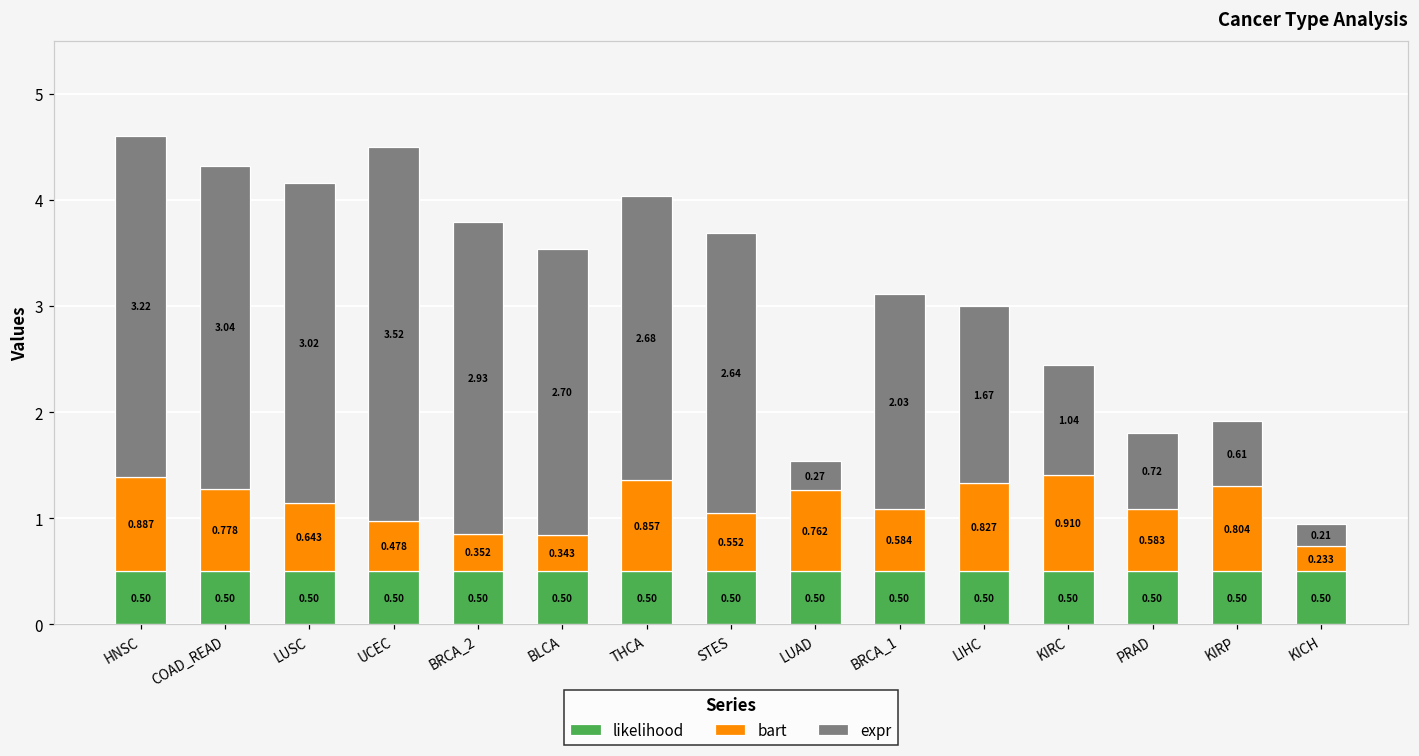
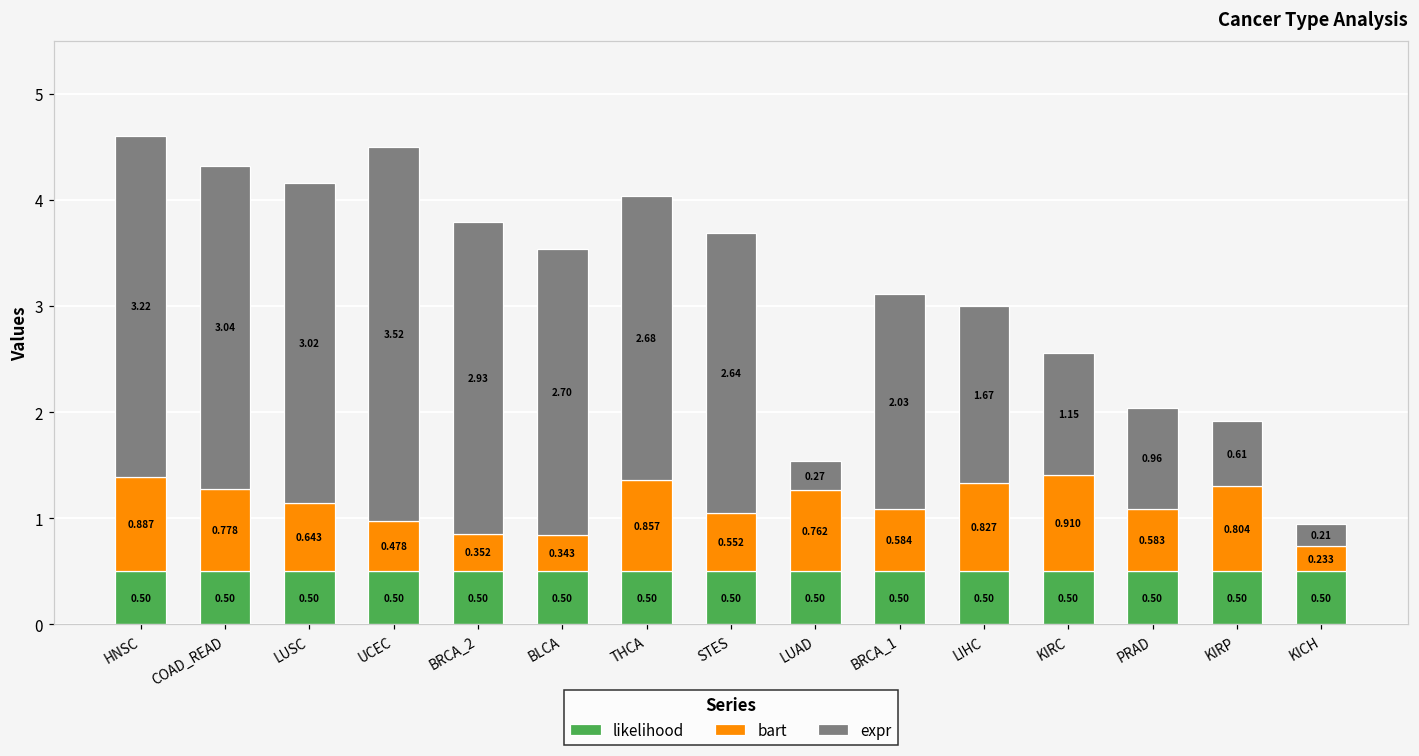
expr, KIRC: 1.04 -> 1.15
expr, PRAD: 0.72 -> 0.96
